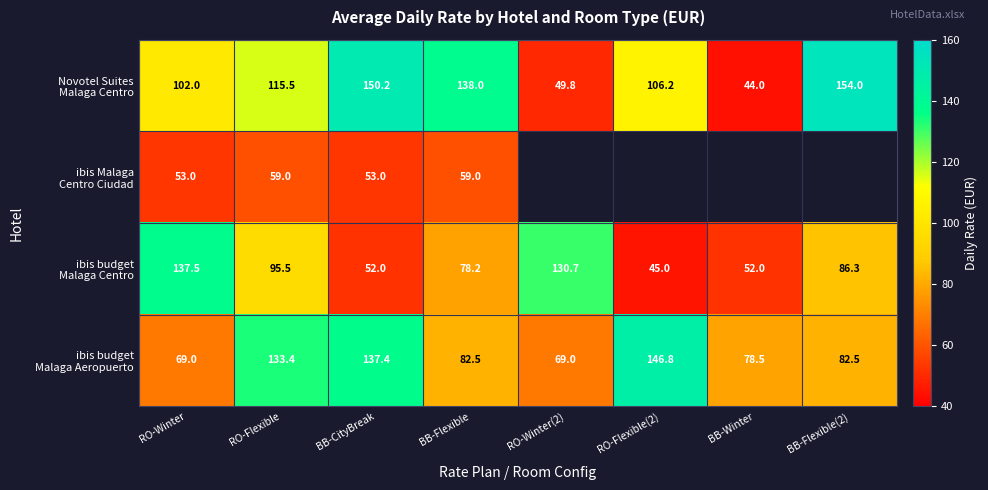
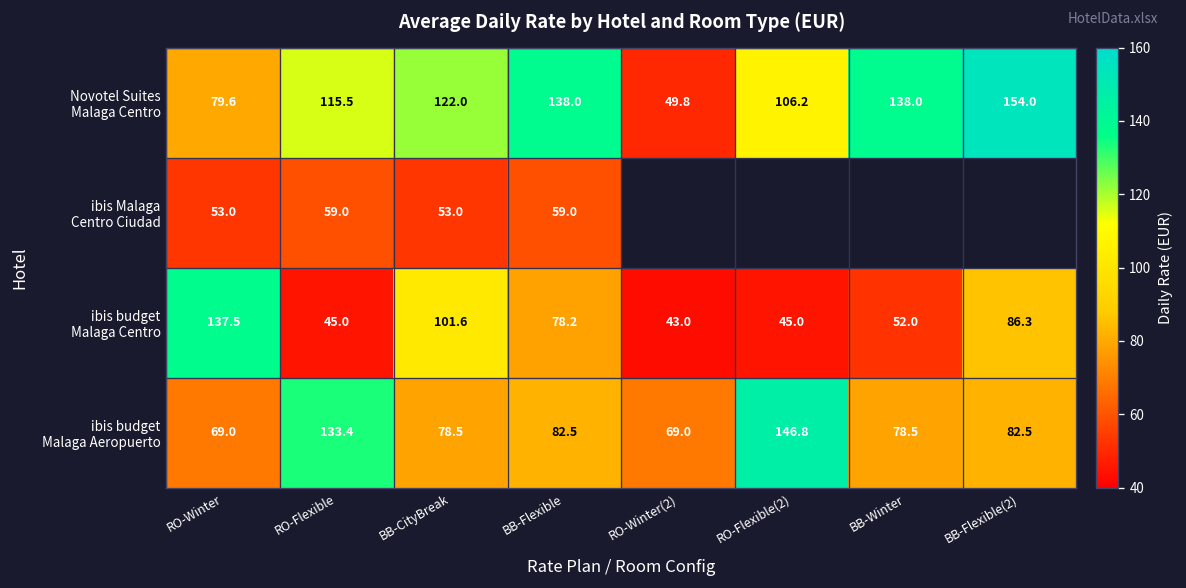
Novotel Suites Malaga Centro, RO-Winter: 102.0 -> 79.6
Novotel Suites Malaga Centro, BB-CityBreak: 150.2 -> 122.0
Novotel Suites Malaga Centro, BB-Winter: 44.0 -> 138.0
ibis budget Malaga Centro, RO-Flexible: 95.5 -> 45.0
ibis budget Malaga Centro, BB-CityBreak: 52.0 -> 101.6
ibis budget Malaga Centro, RO-Winter(2): 130.7 -> 43.0
ibis budget Malaga Aeropuerto, BB-CityBreak: 137.4 -> 78.5
